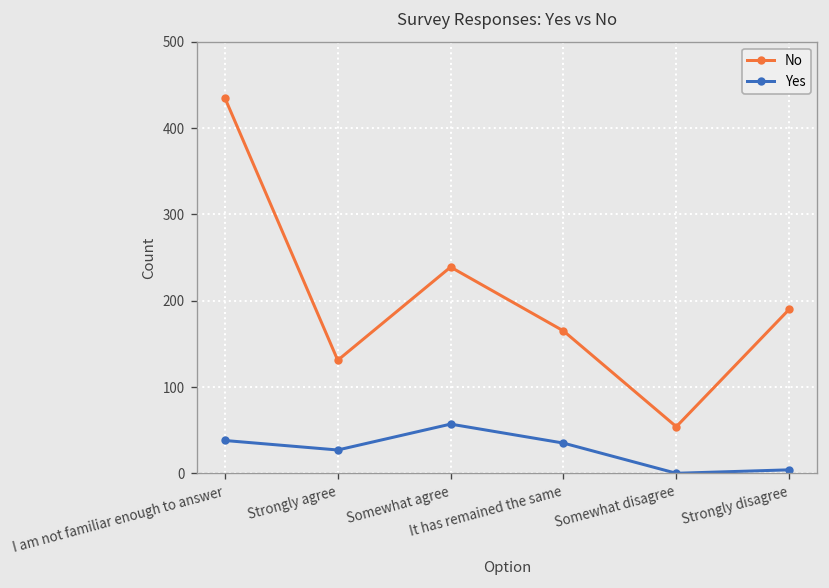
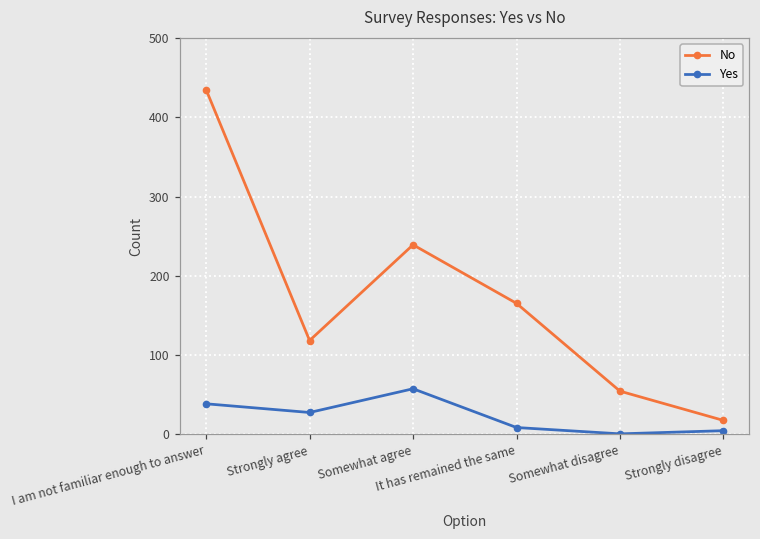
No, Strongly agree: 130 -> 120
Yes, It has remained the same: 40 -> 10
No, Strongly disagree: 190 -> 20
